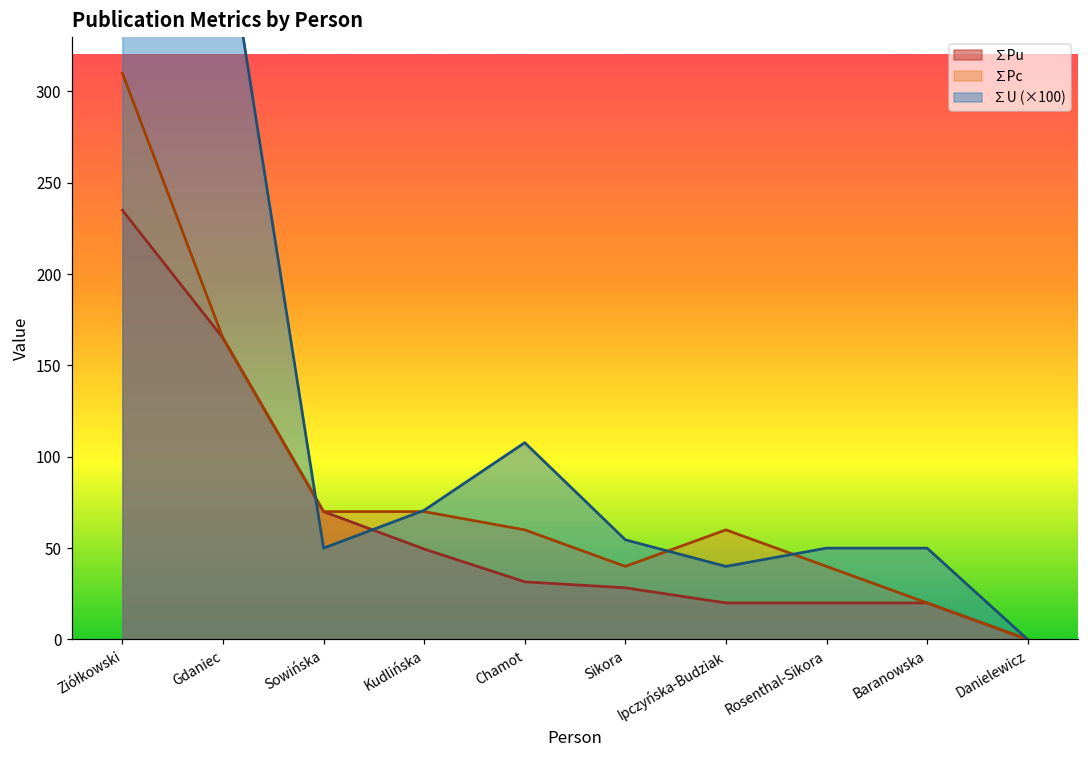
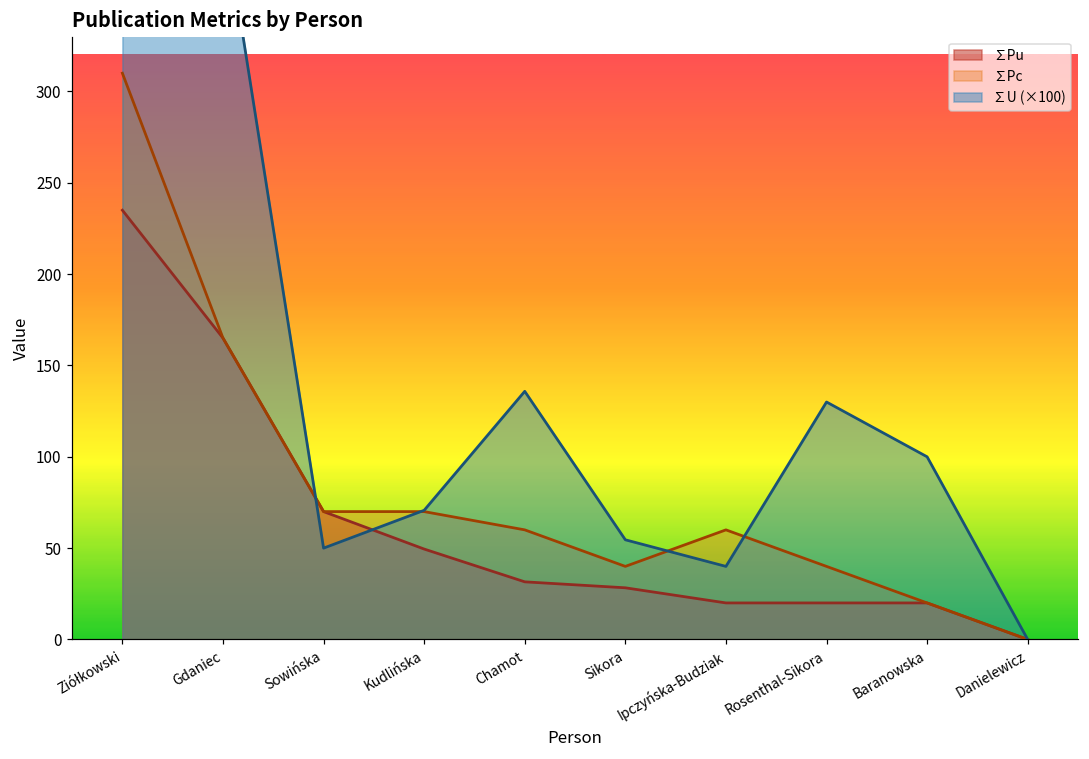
∑U (×100), Chamot: 108 -> 136
∑U (×100), Rosenthal-Sikora: 50 -> 130
∑U (×100), Baranowska: 50 -> 100
